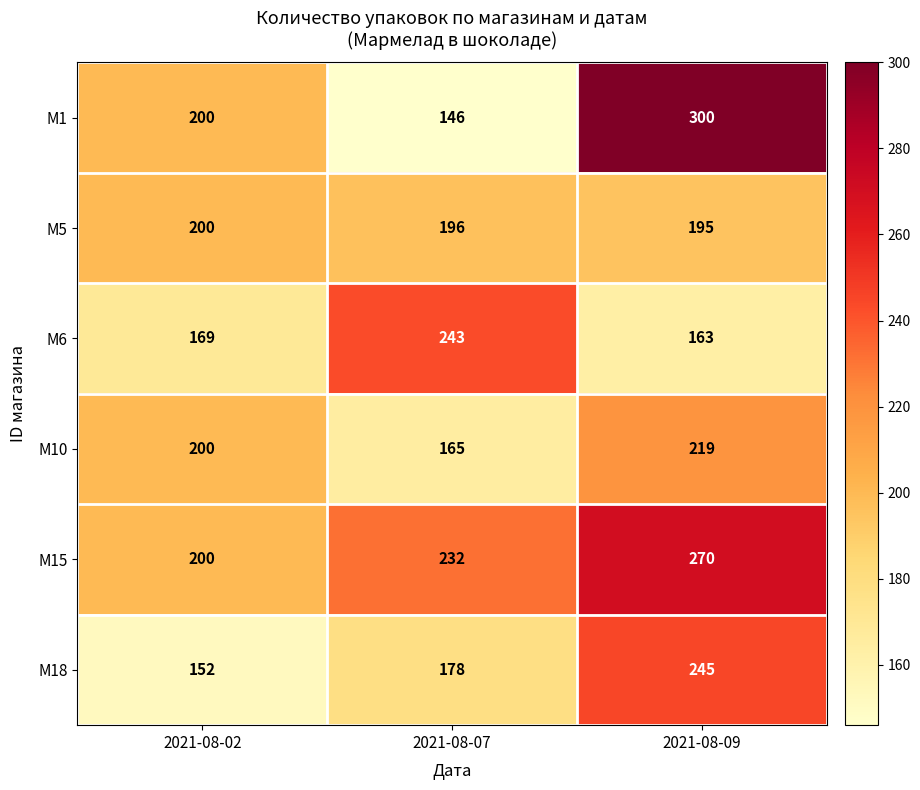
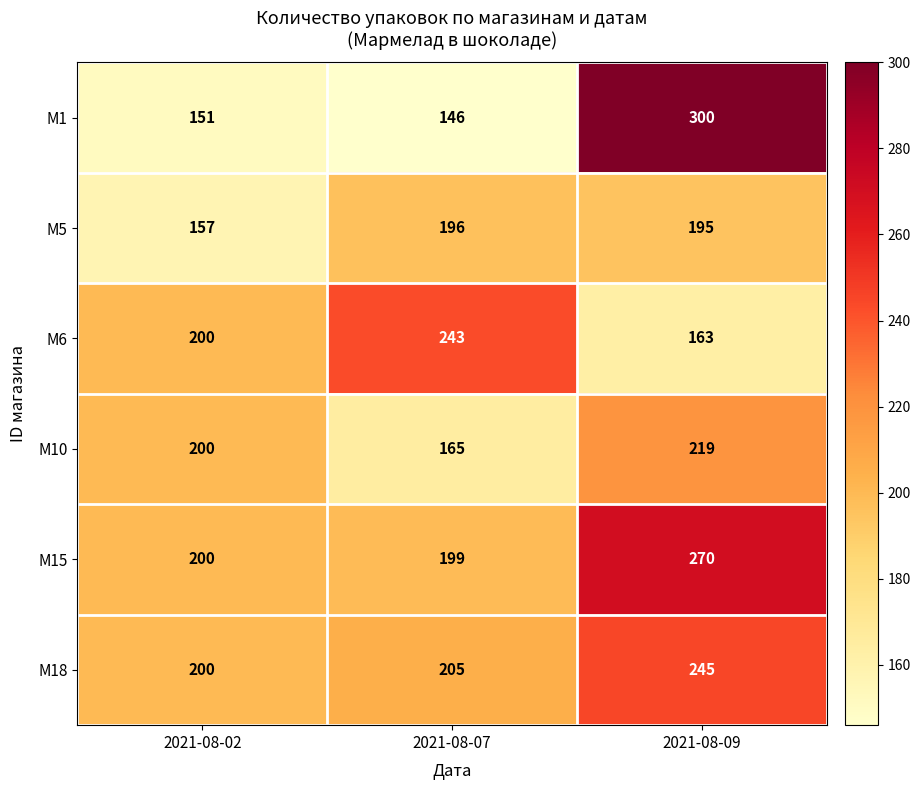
M1, 2021-08-02: 200 -> 151
M5, 2021-08-02: 200 -> 157
M6, 2021-08-02: 169 -> 200
M15, 2021-08-07: 232 -> 199
M18, 2021-08-02: 152 -> 200
M18, 2021-08-07: 178 -> 205
